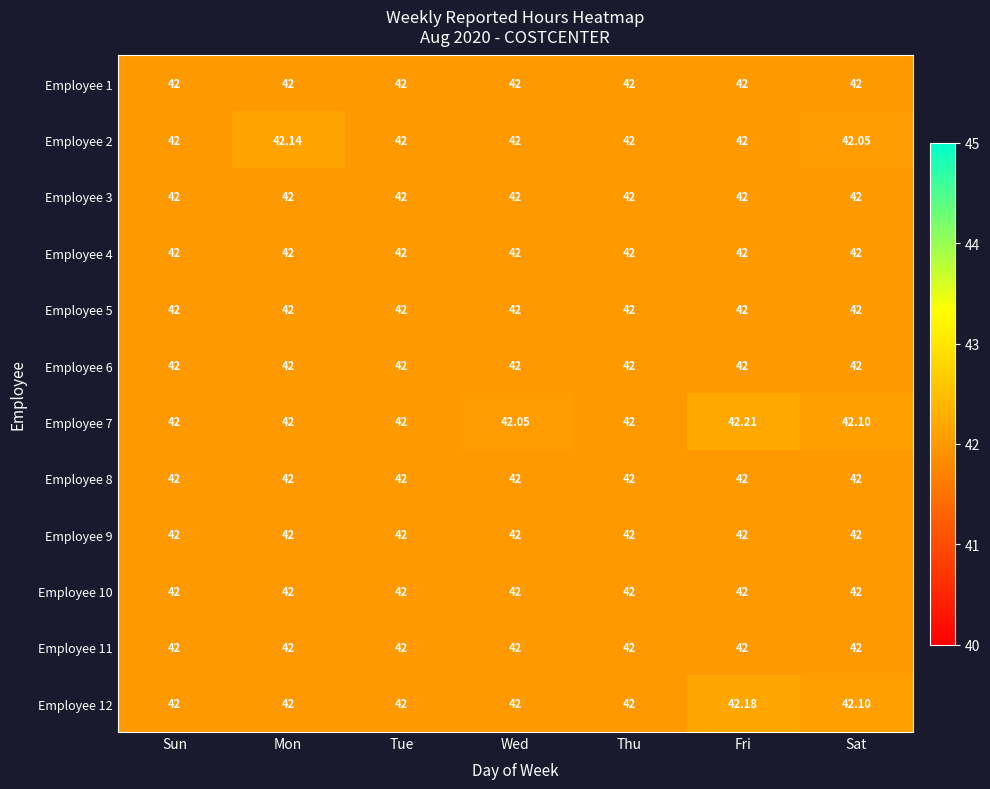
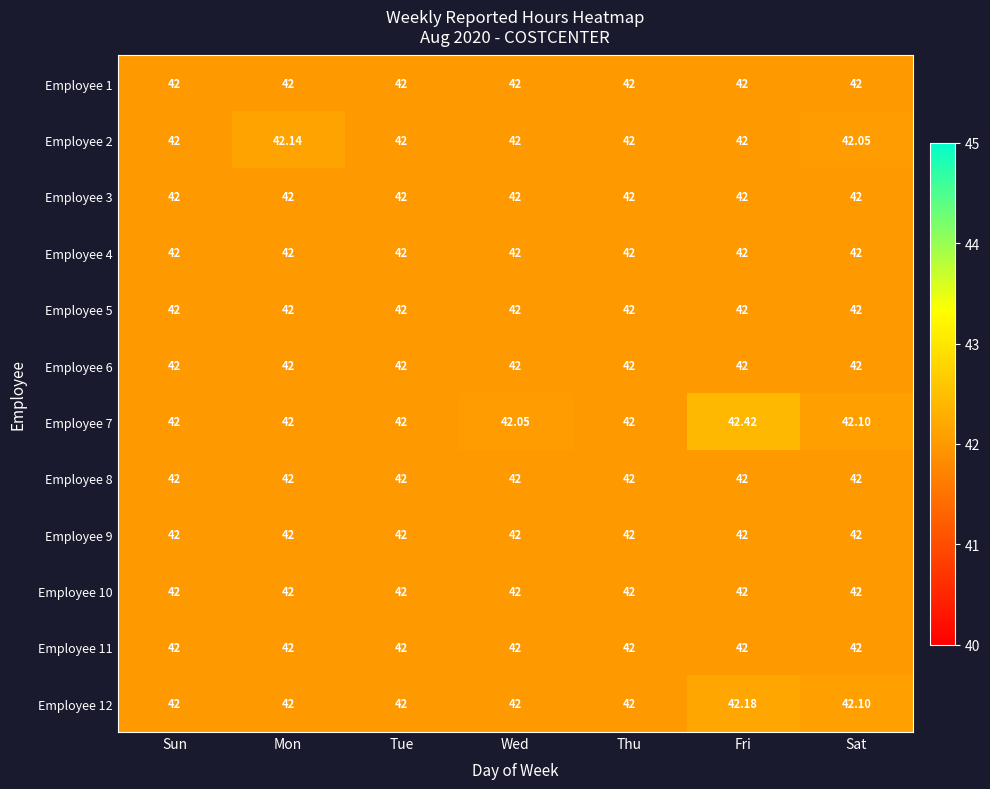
Employee 7, Fri: 42.21 -> 42.42
